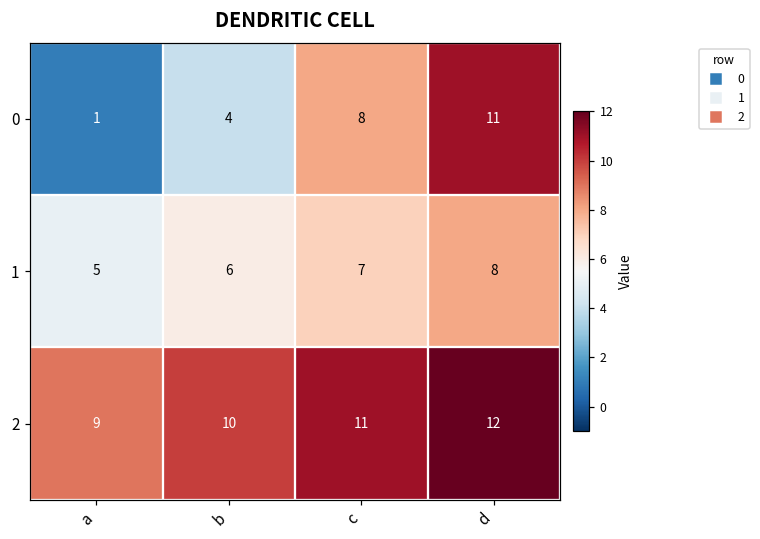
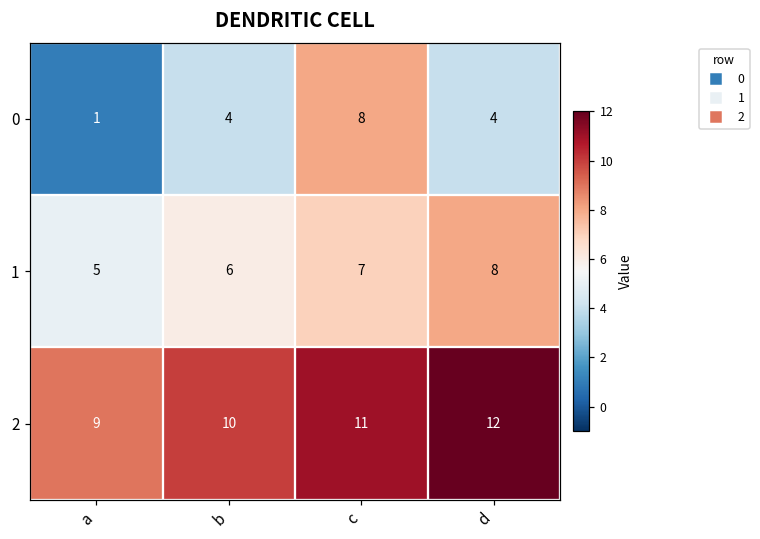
0, d: 11 -> 4
